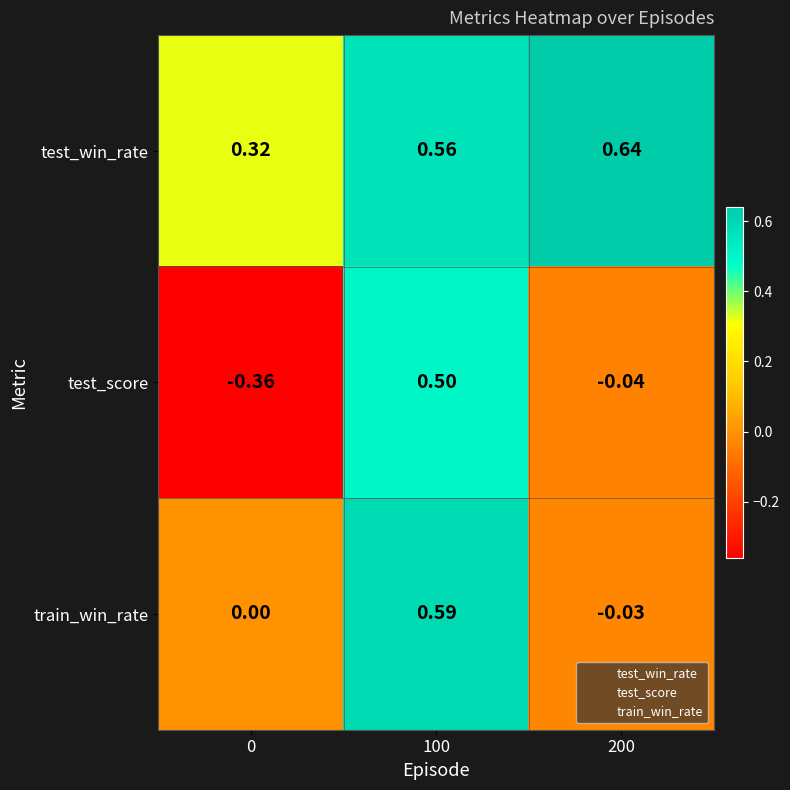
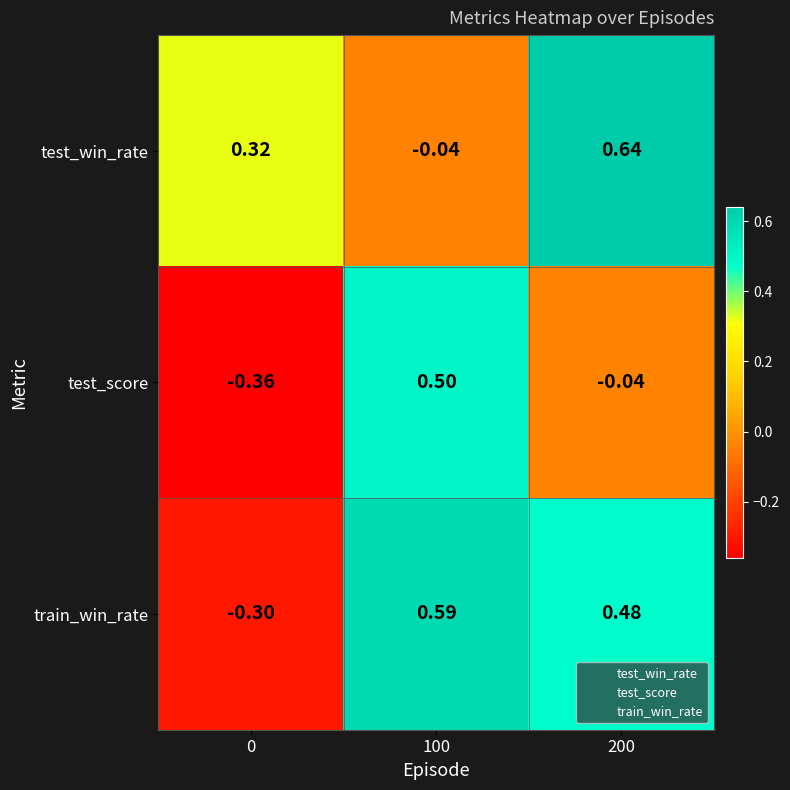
test_win_rate, 100: 0.56 -> -0.04
train_win_rate, 0: 0.00 -> -0.30
train_win_rate, 200: -0.03 -> 0.48
